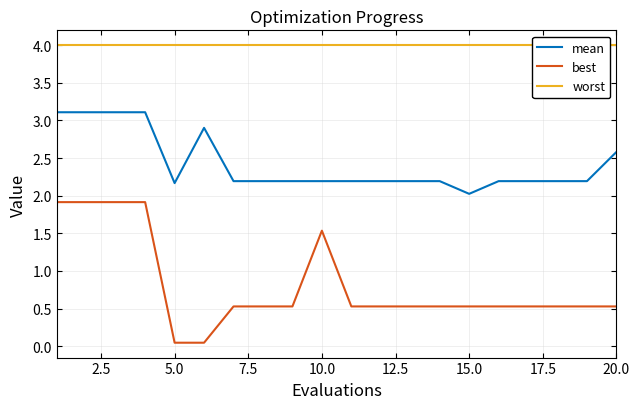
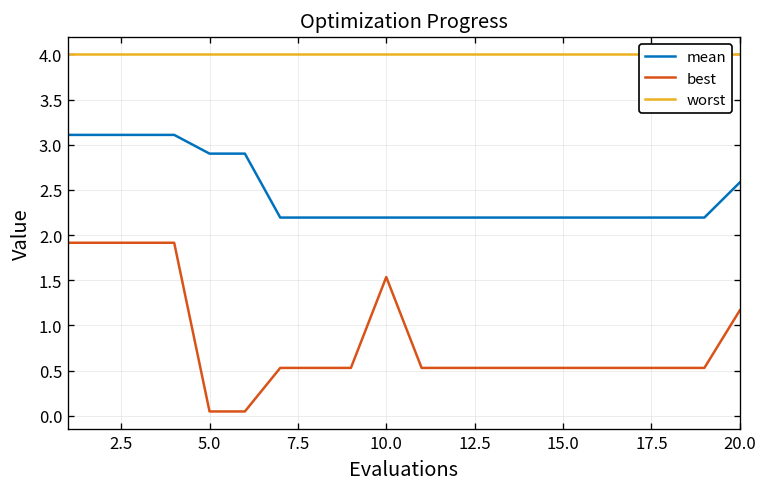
mean, 5.0: 2.2 -> 2.9
mean, 15.0: 2.0 -> 2.2
best, 20.0: 0.5 -> 1.2
